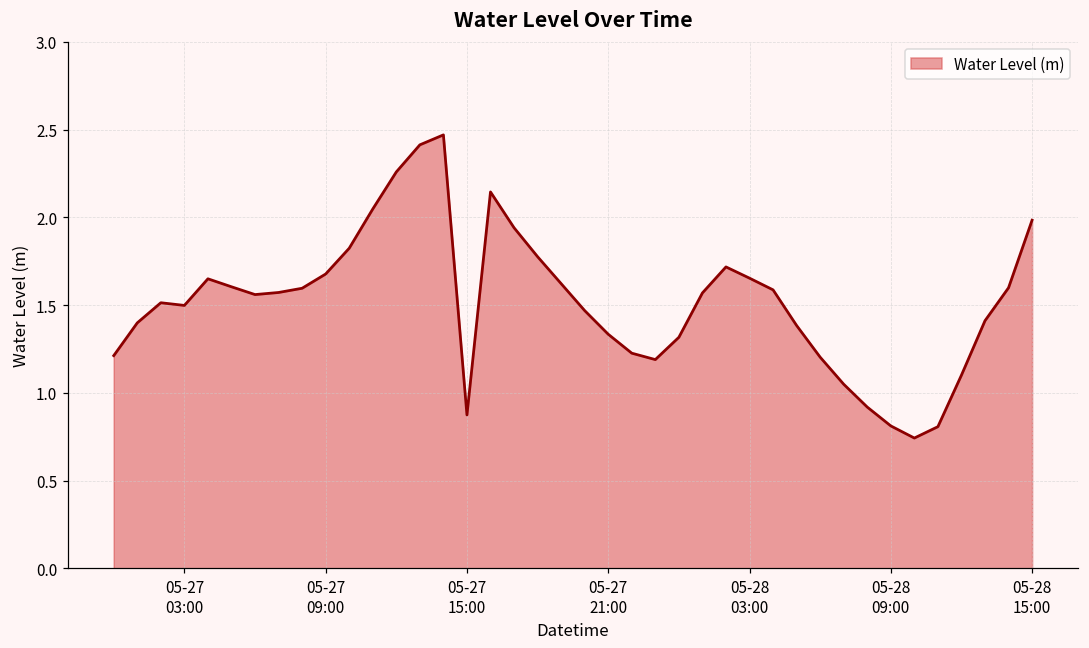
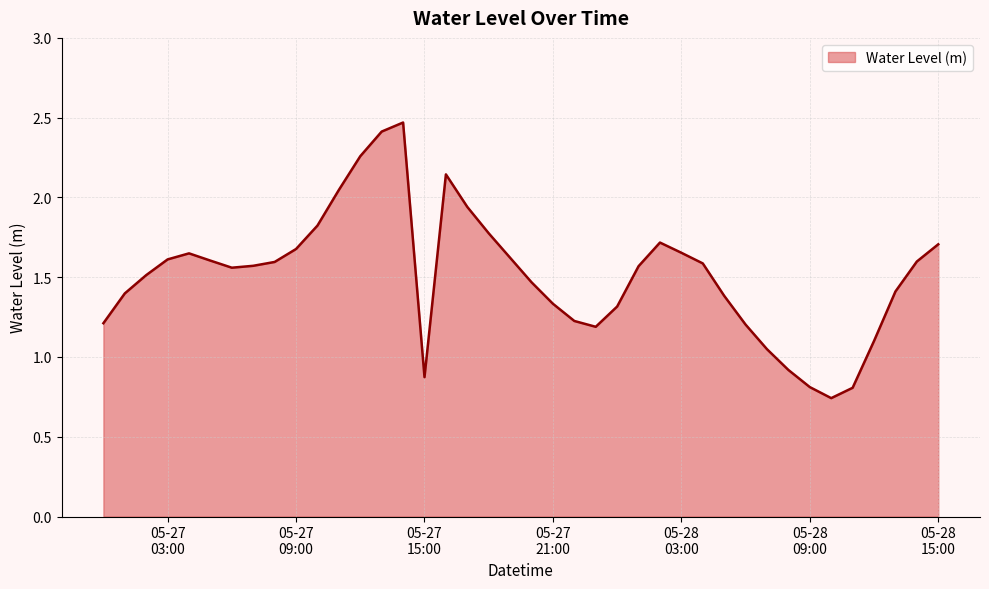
05-27 03:00: 1.50 -> 1.61
05-28 15:00: 1.98 -> 1.71
